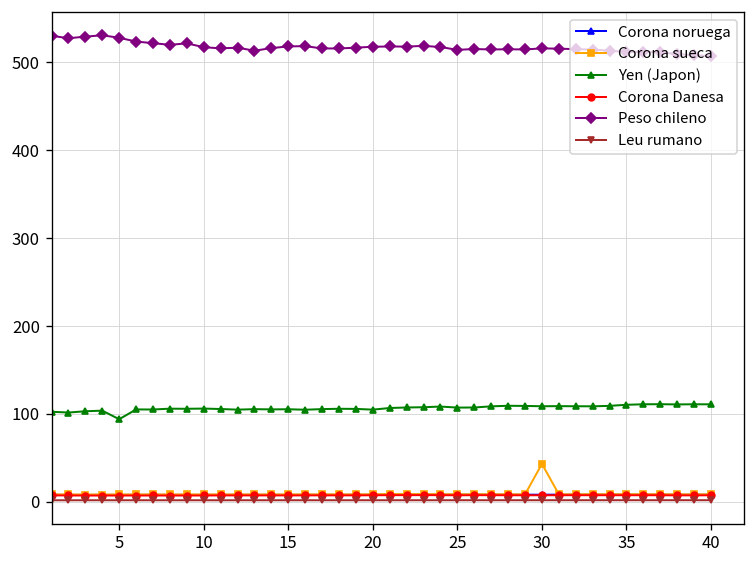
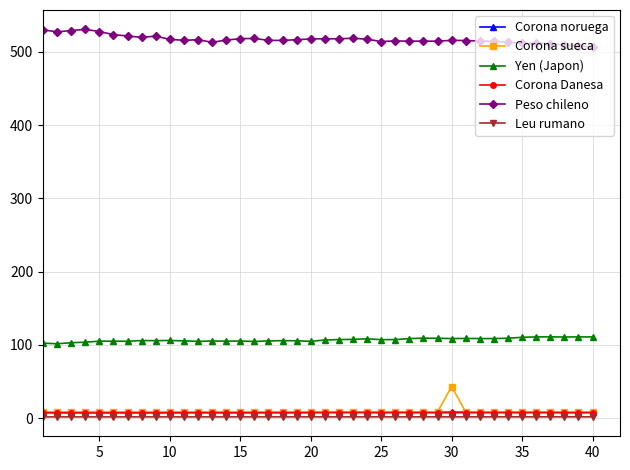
Yen (Japon), 5: 90 -> 110
